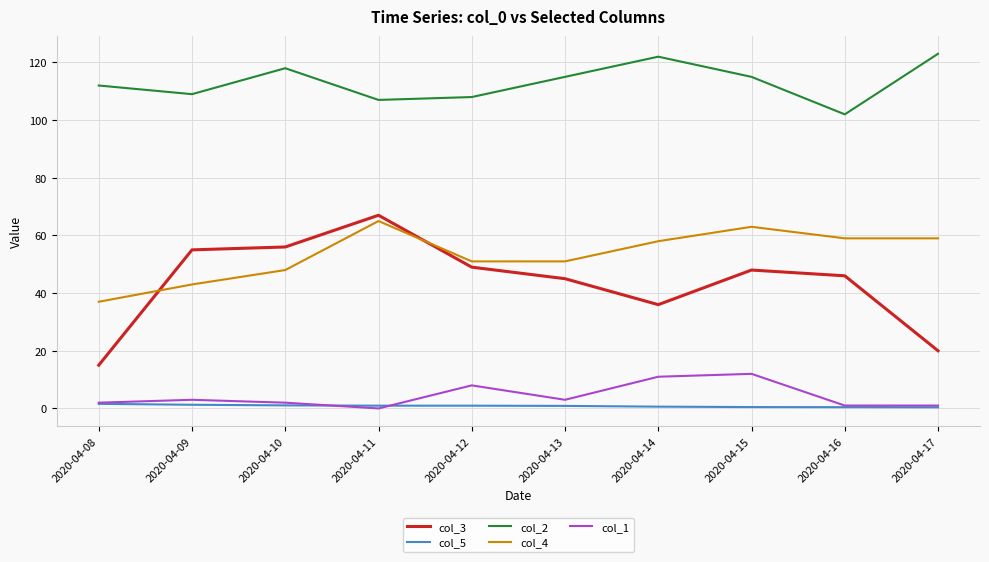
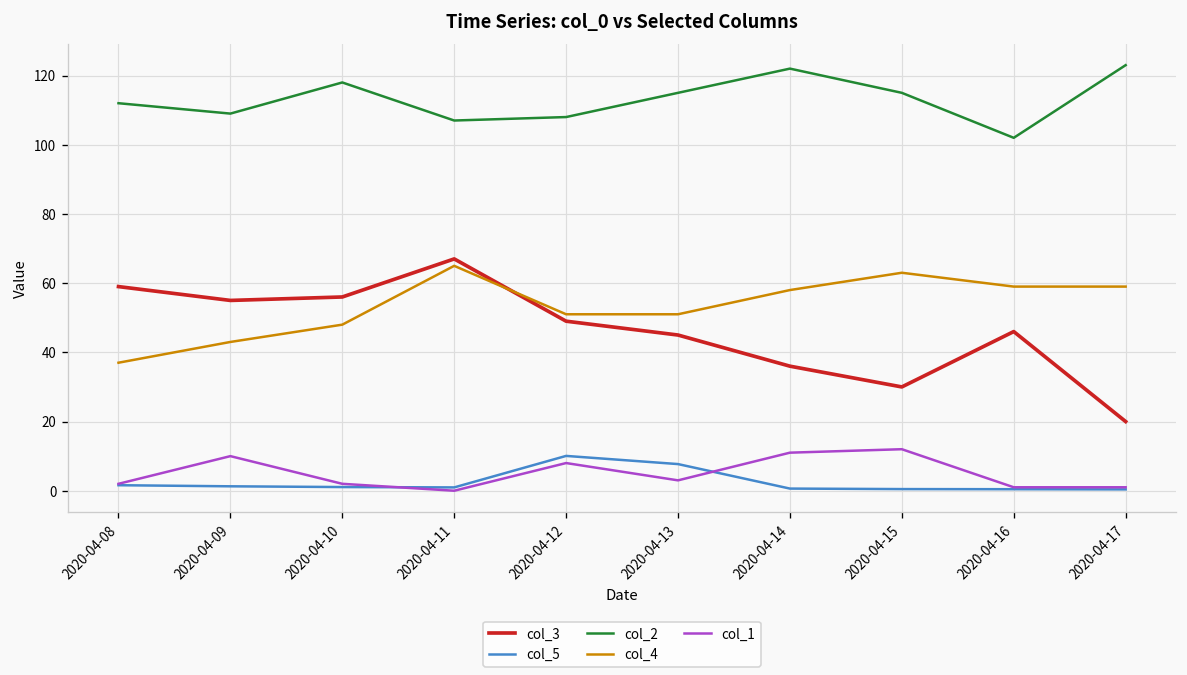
col_3, 2020-04-08: 15 -> 59
col_1, 2020-04-09: 3 -> 10
col_5, 2020-04-12: 1 -> 10
col_5, 2020-04-13: 1 -> 8
col_3, 2020-04-15: 48 -> 30
